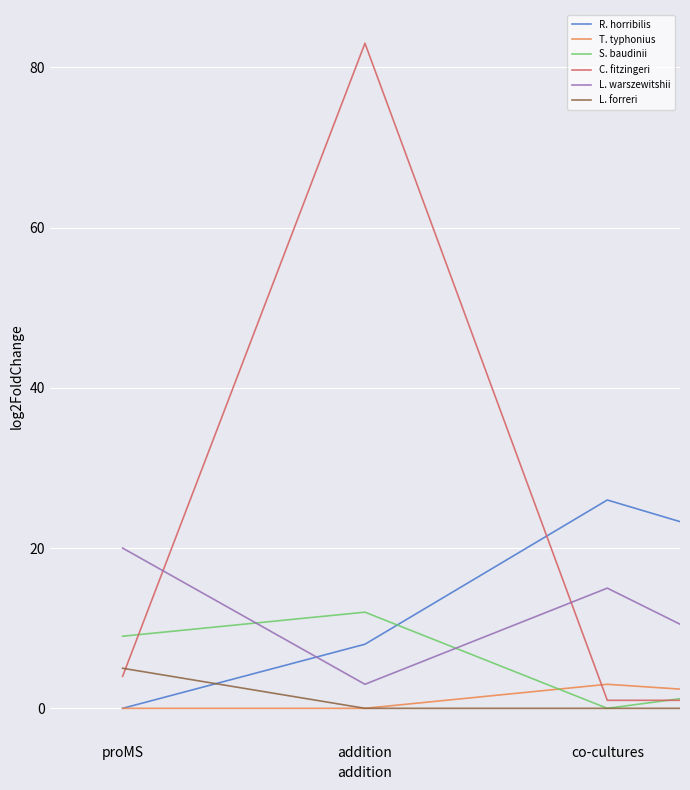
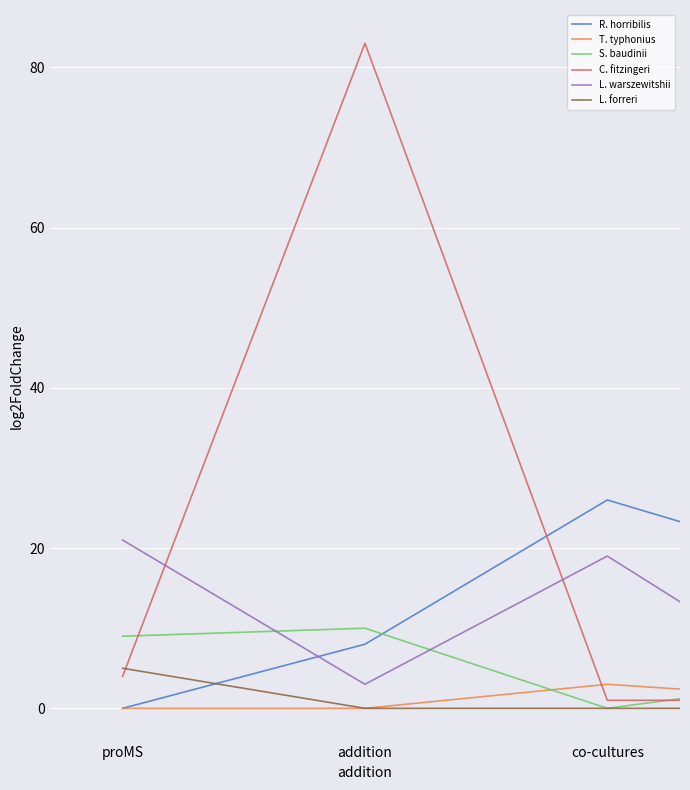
L. warszewitshii, proMS: 20 -> 21
S. baudinii, addition: 12 -> 10
L. warszewitshii, co-cultures: 15 -> 19
